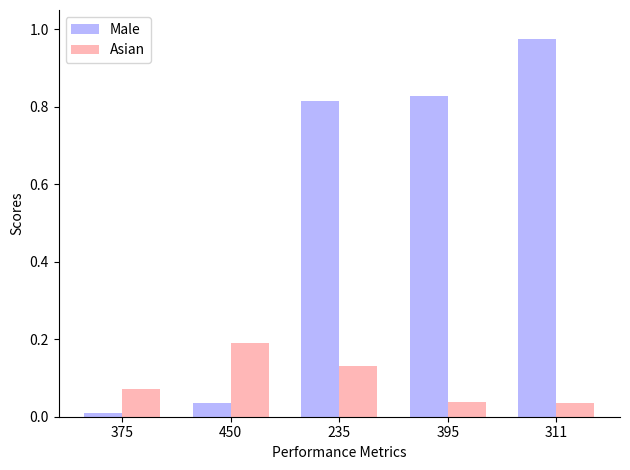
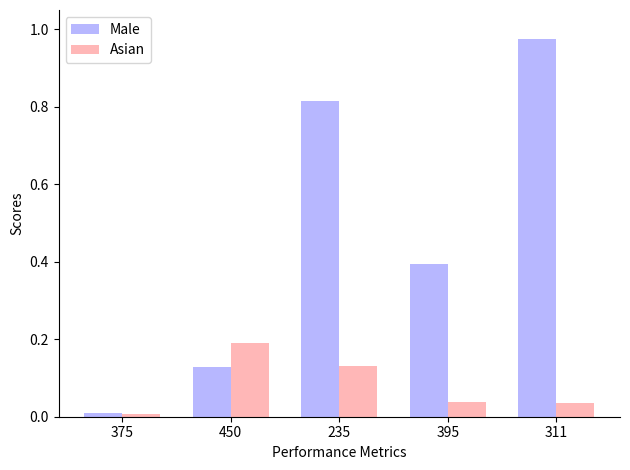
Asian, 375: 0.07 -> 0.01
Male, 450: 0.04 -> 0.13
Male, 395: 0.83 -> 0.39
